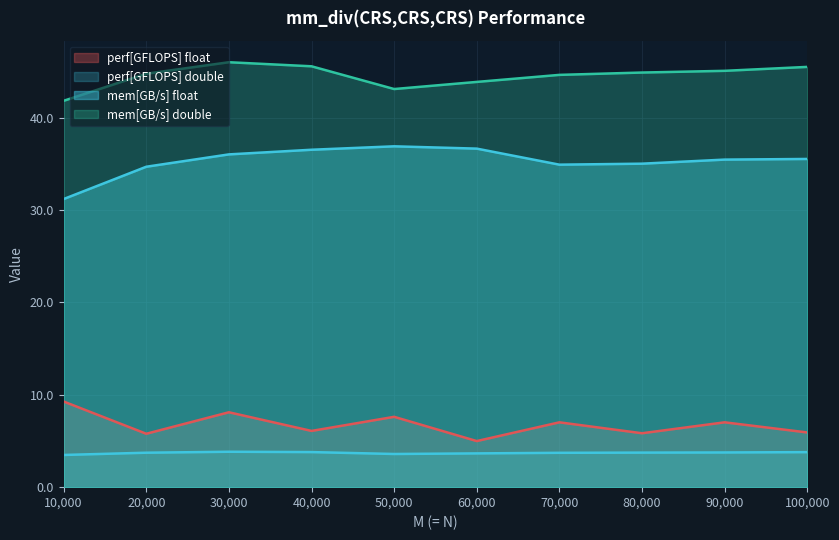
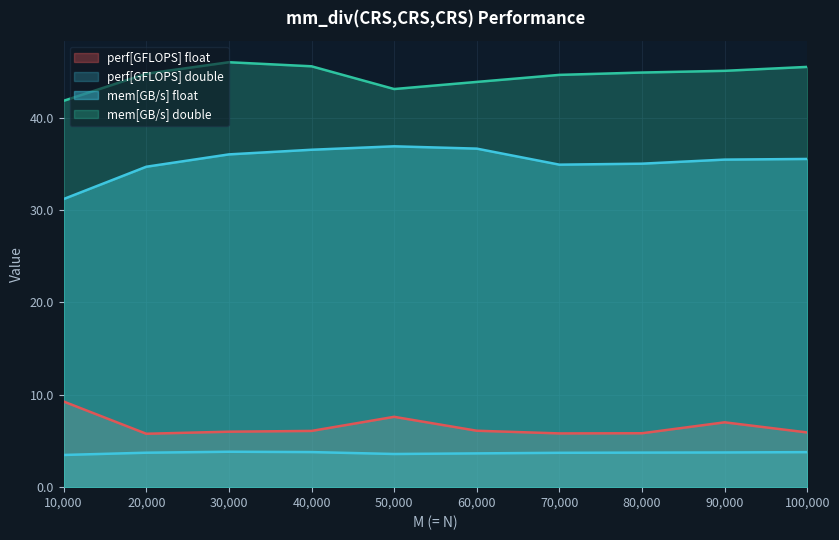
perf[GFLOPS] float, 30,000: 8 -> 6
perf[GFLOPS] float, 60,000: 5 -> 6
perf[GFLOPS] float, 70,000: 7 -> 6
